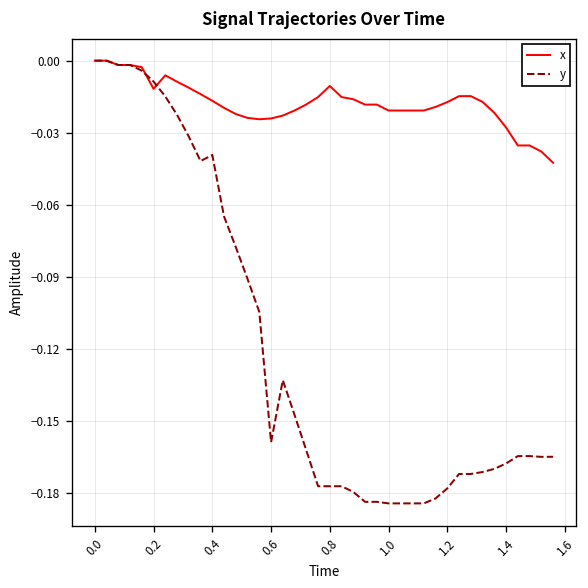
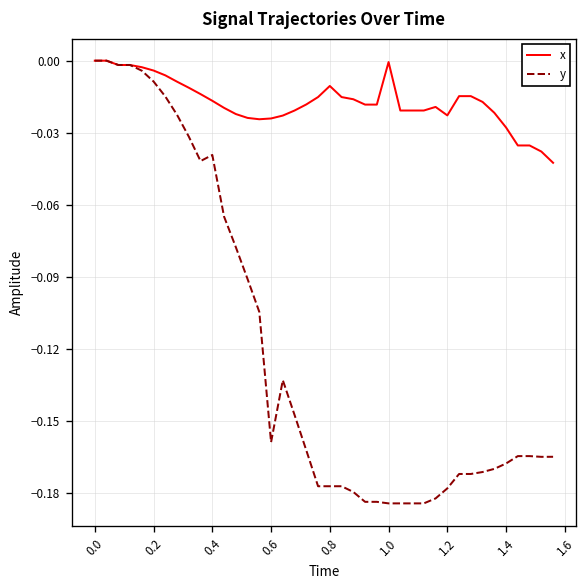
x, 0.2: -0.012 -> -0.004
x, 1.0: -0.021 -> -0.001
x, 1.2: -0.017 -> -0.023
